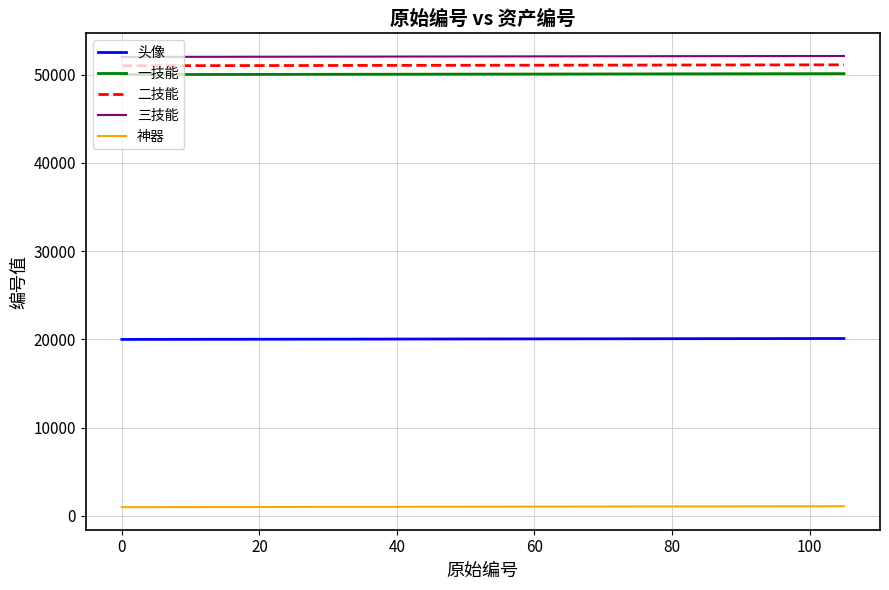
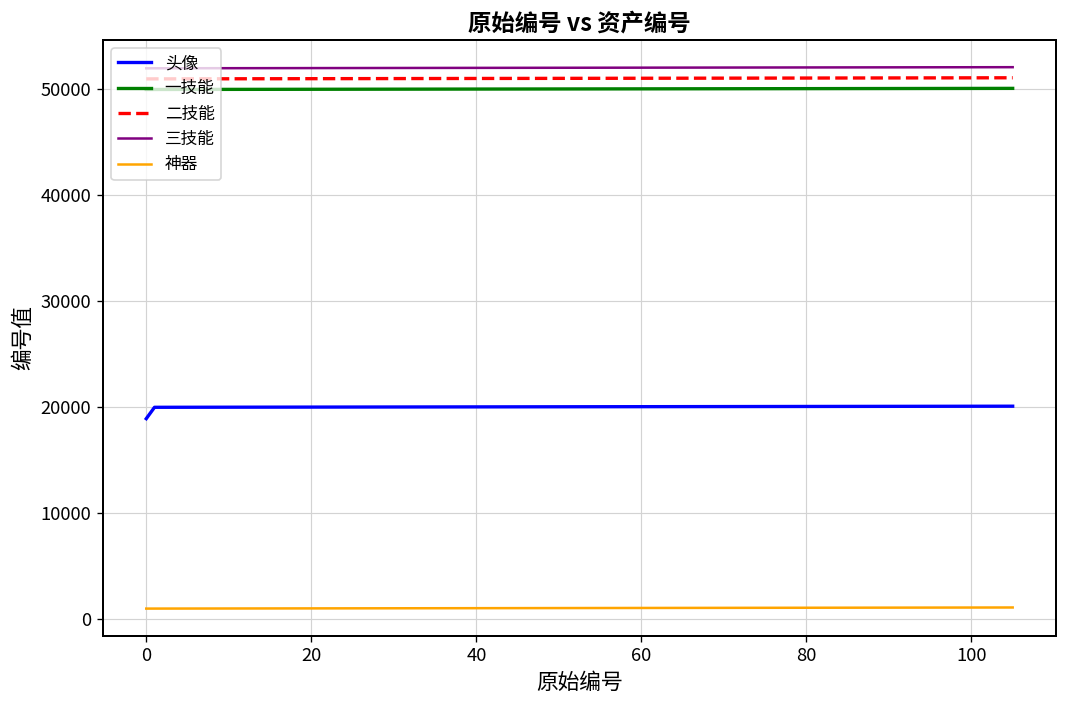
头像, 0: 20000 -> 19000
